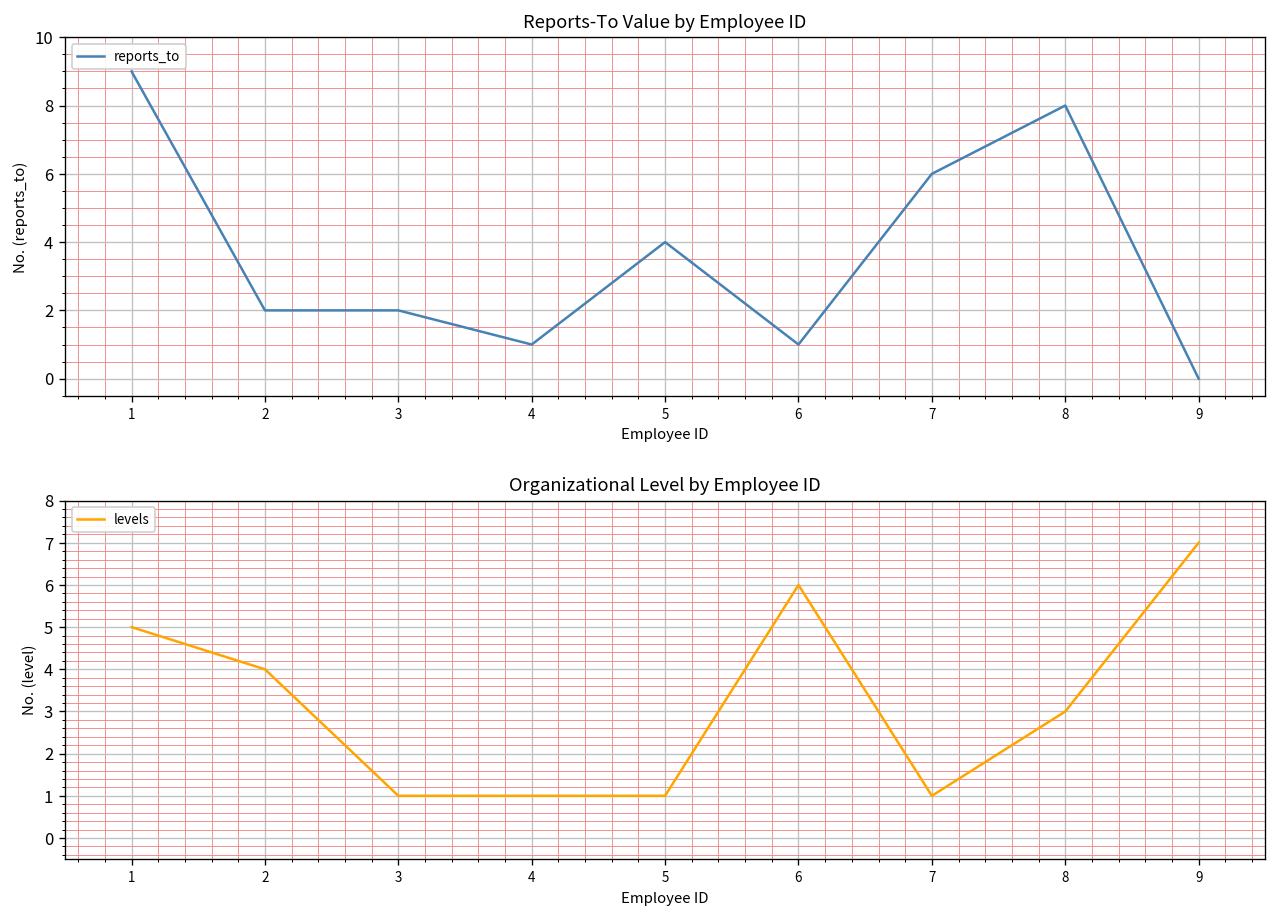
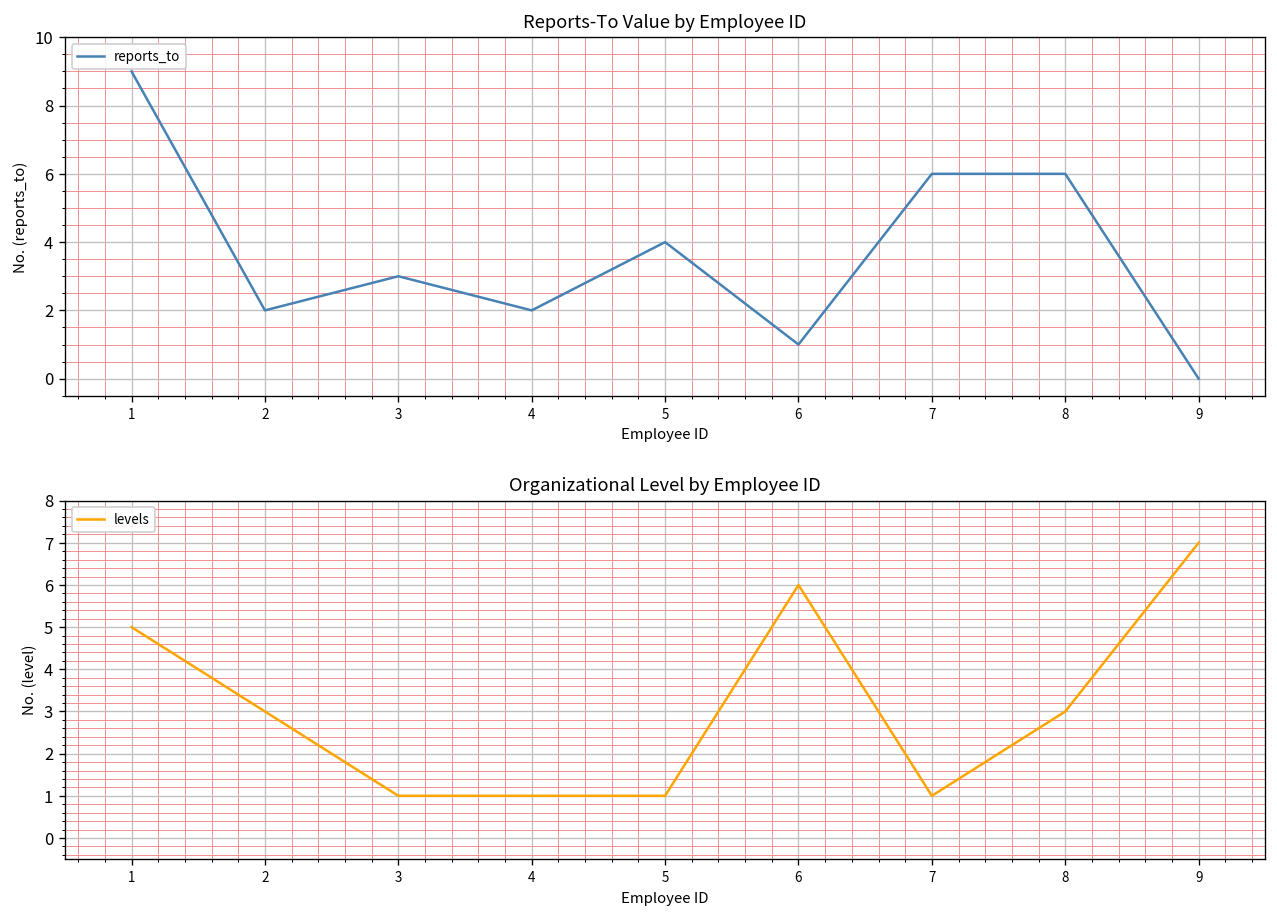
Reports-To Value by Employee ID, 3: 2 -> 3
Reports-To Value by Employee ID, 4: 1 -> 2
Reports-To Value by Employee ID, 8: 8 -> 6
Organizational Level by Employee ID, 2: 4 -> 3
